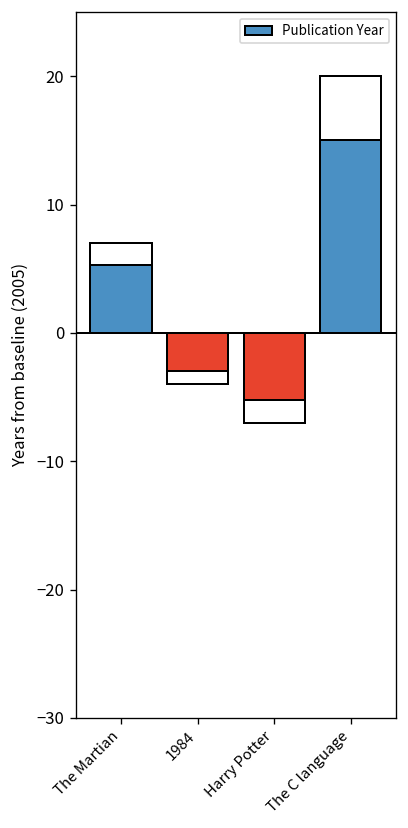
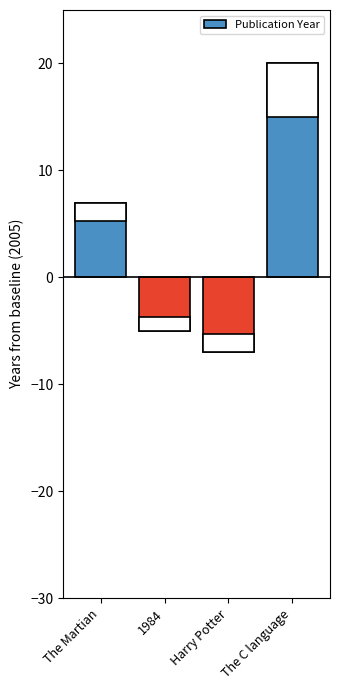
Publication Year, 1984: -4.0 -> -5.0
